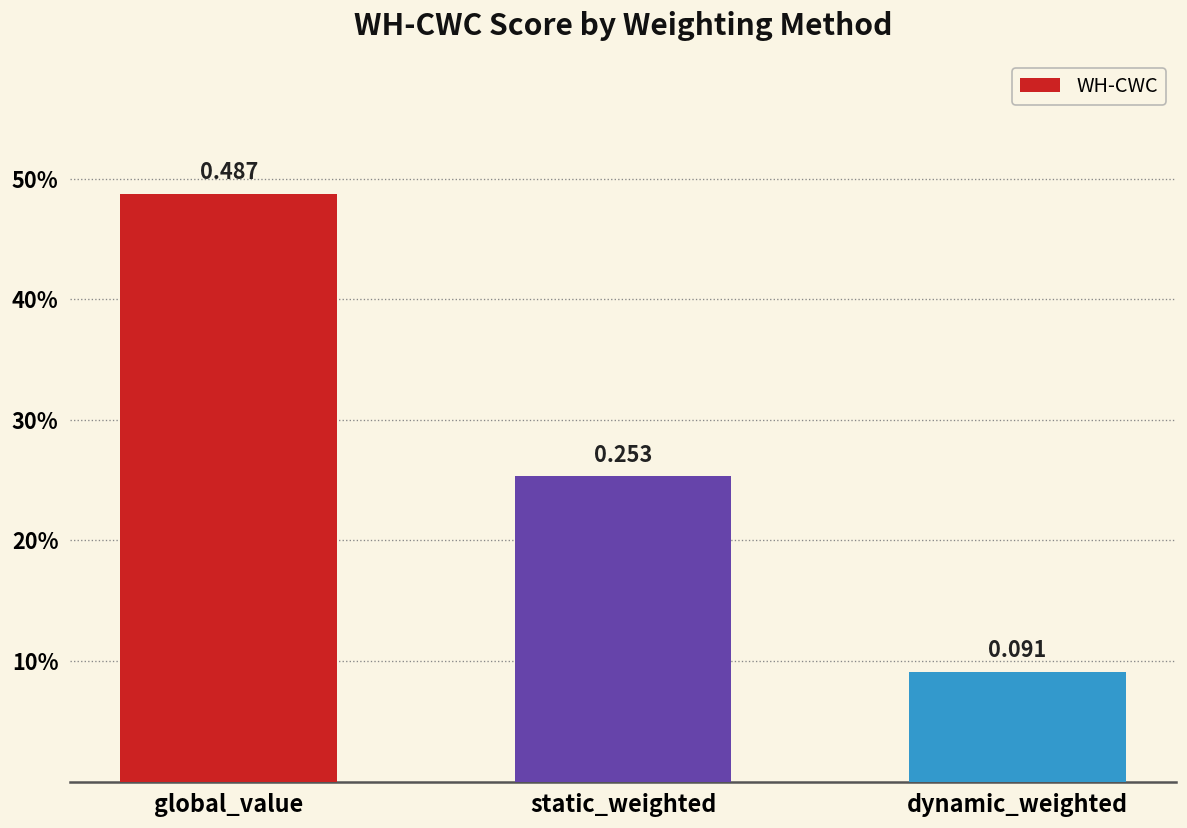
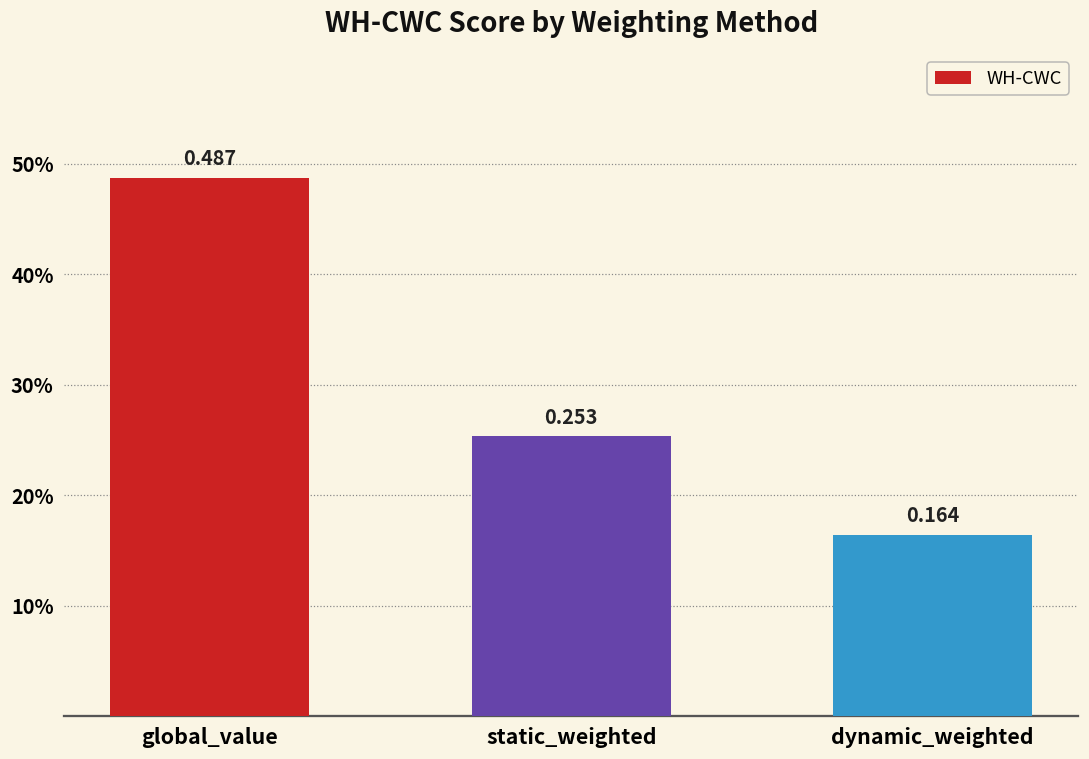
dynamic_weighted: 0.091 -> 0.164
